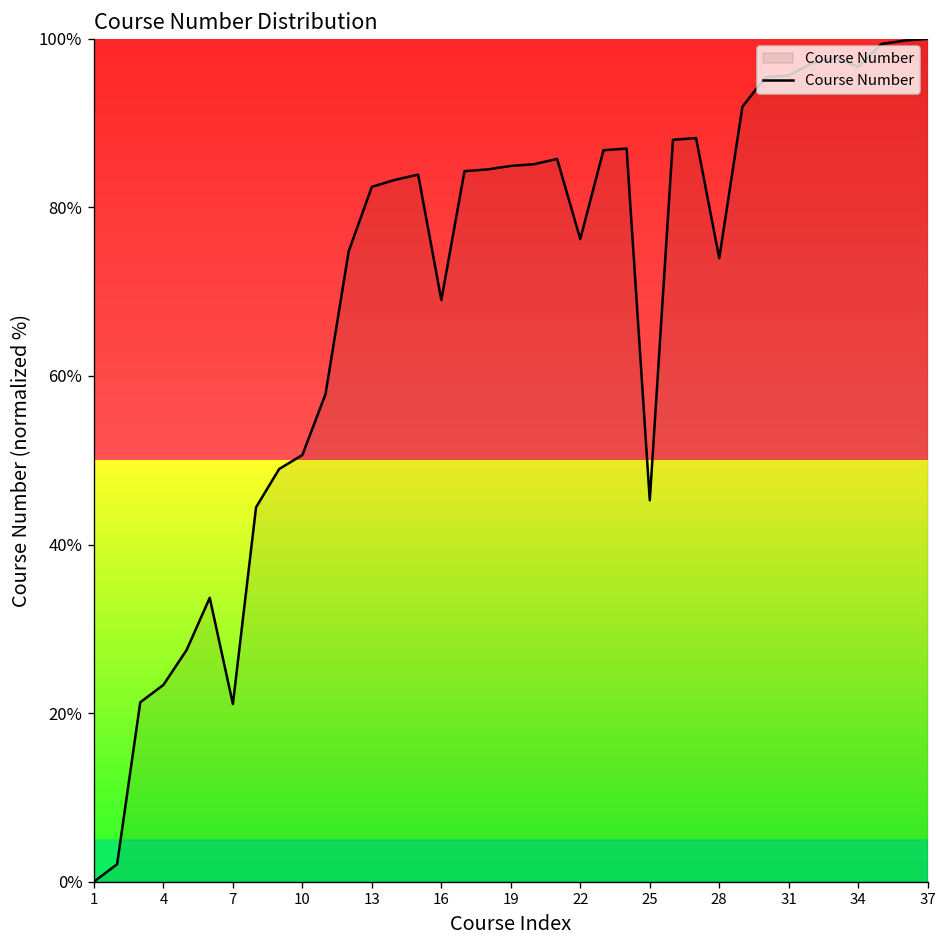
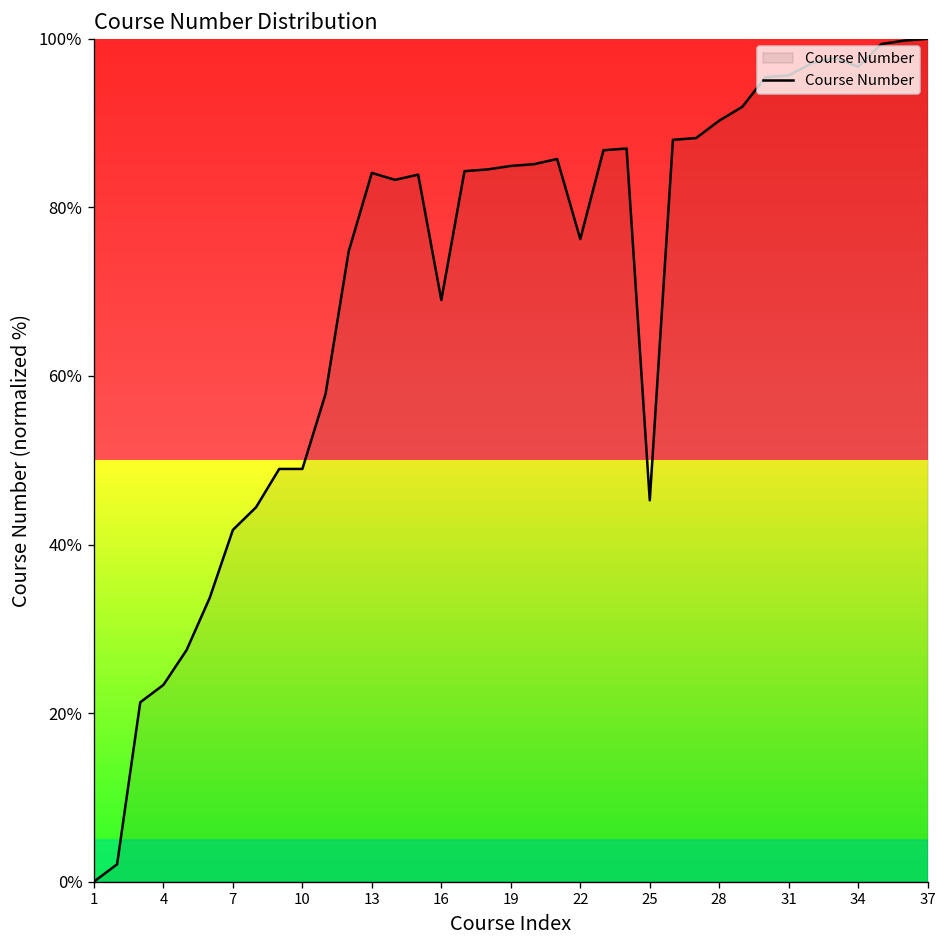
7: 21% -> 42%
10: 51% -> 49%
13: 82% -> 84%
28: 74% -> 90%
